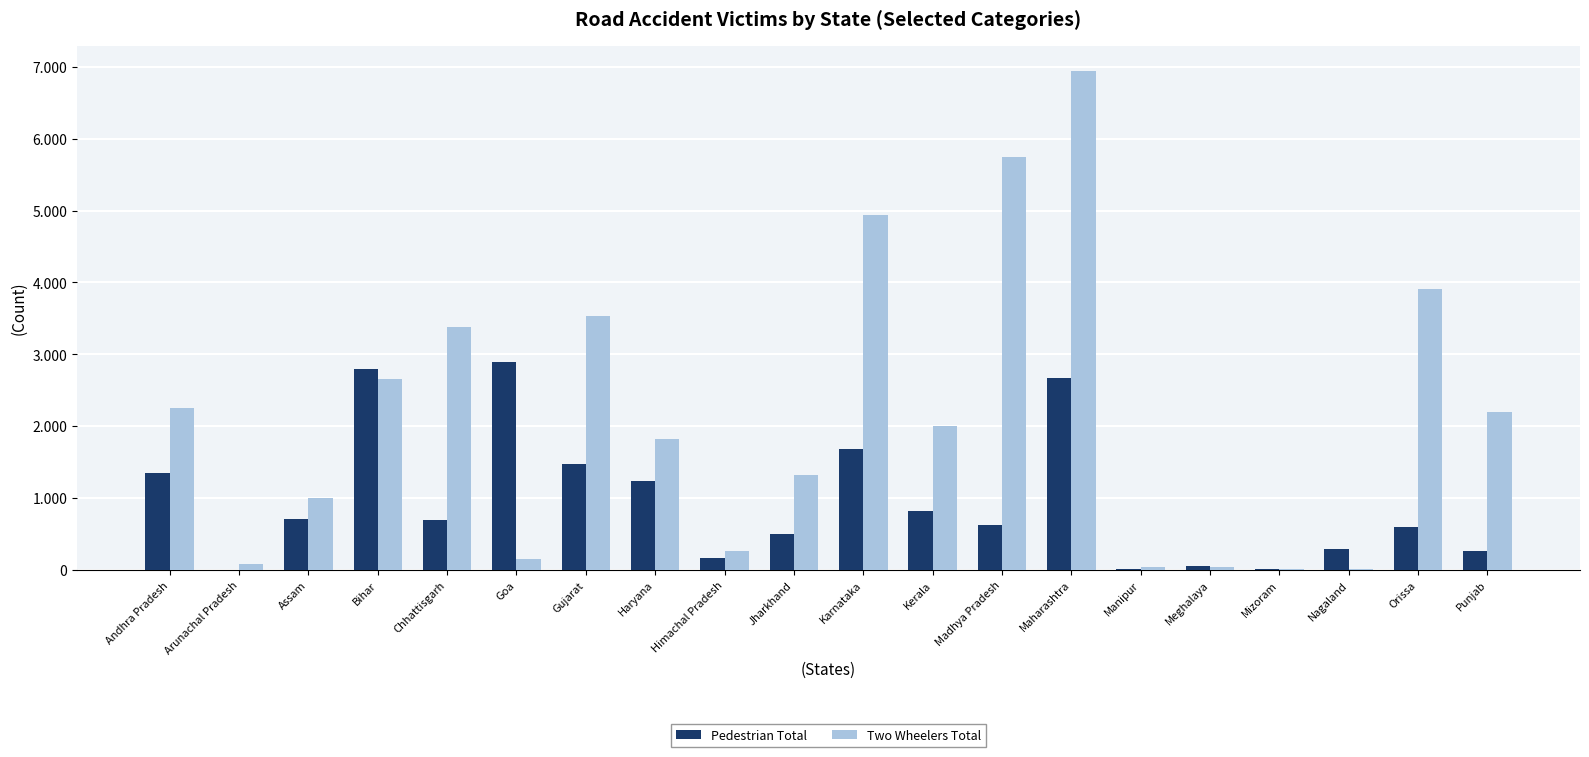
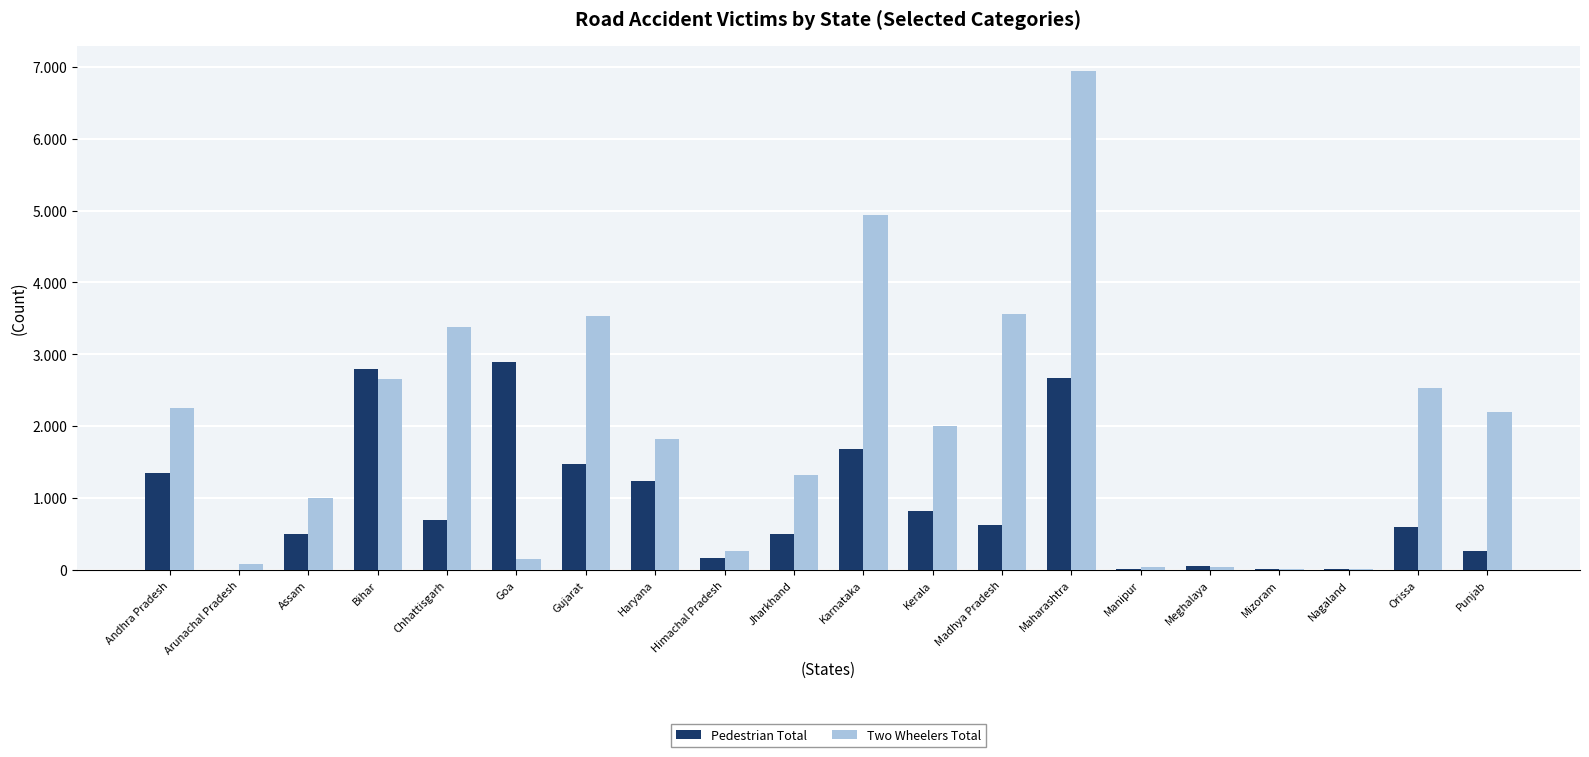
Pedestrian Total, Assam: 0.7 -> 0.5
Two Wheelers Total, Madhya Pradesh: 5.7 -> 3.6
Pedestrian Total, Nagaland: 0.3 -> 0.0
Two Wheelers Total, Orissa: 3.9 -> 2.5
